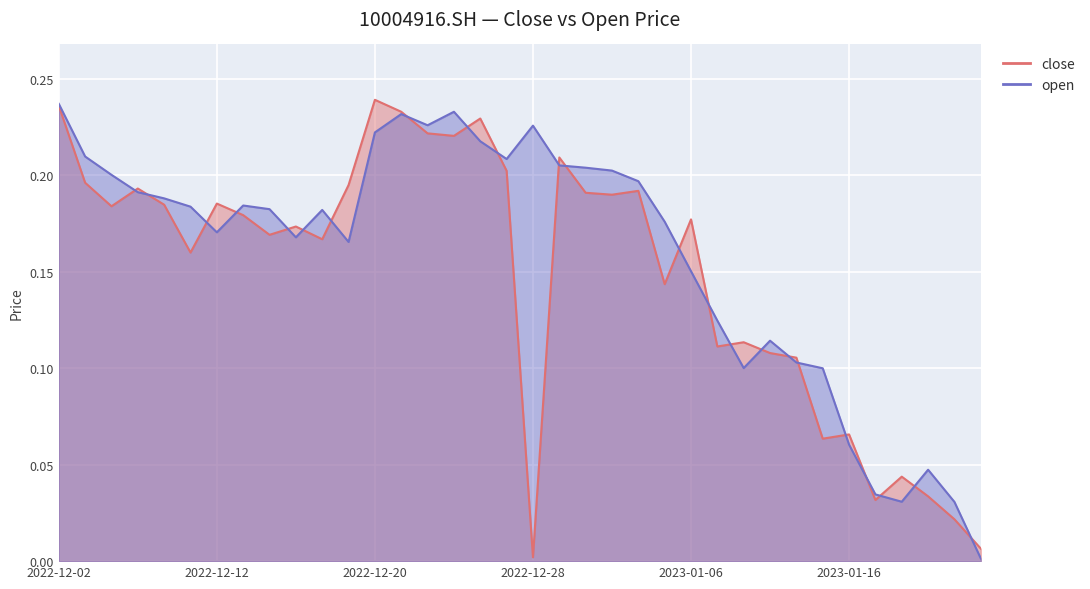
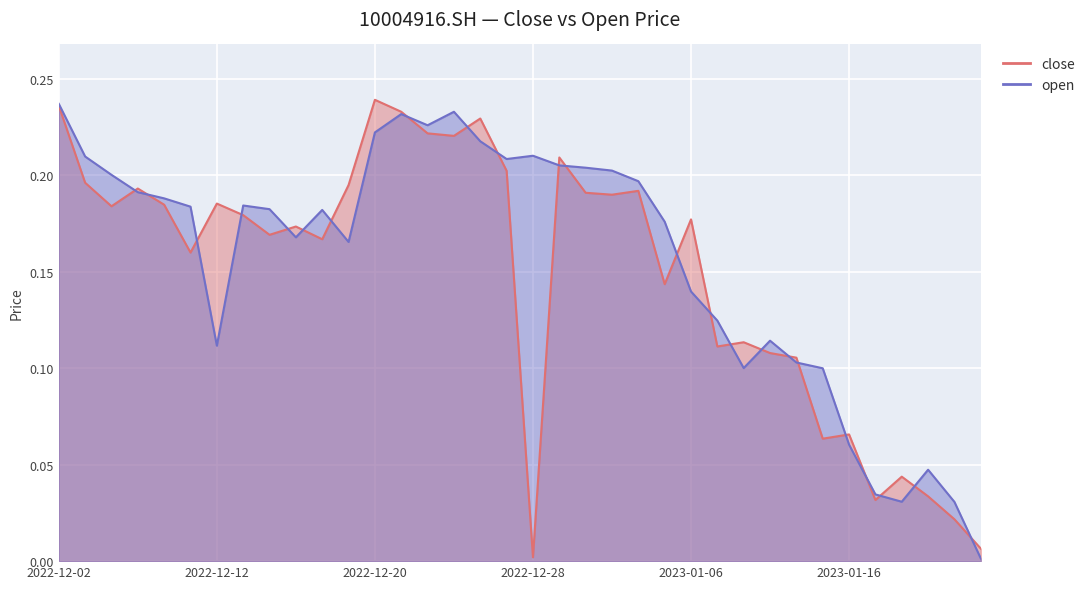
open, 2022-12-12: 0.171 -> 0.112
open, 2022-12-28: 0.226 -> 0.210
open, 2023-01-06: 0.150 -> 0.140
